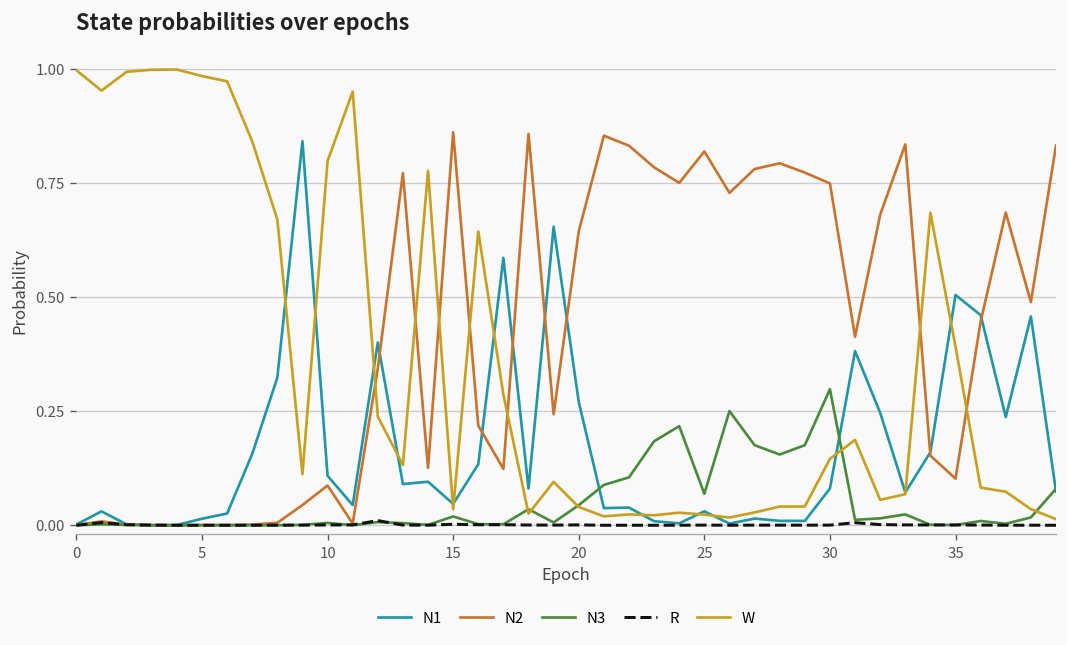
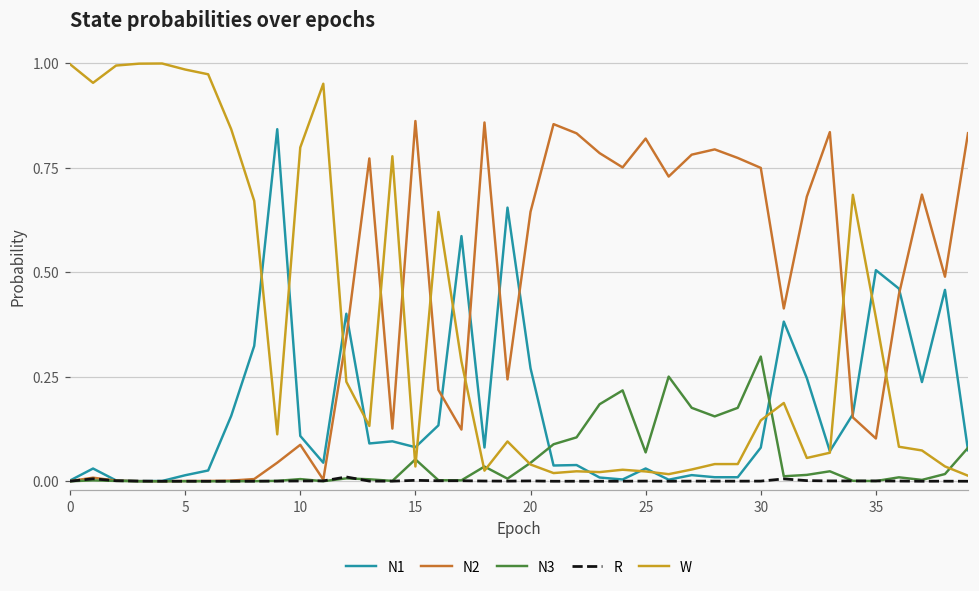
N1, 15: 0.05 -> 0.08
N3, 15: 0.02 -> 0.05
